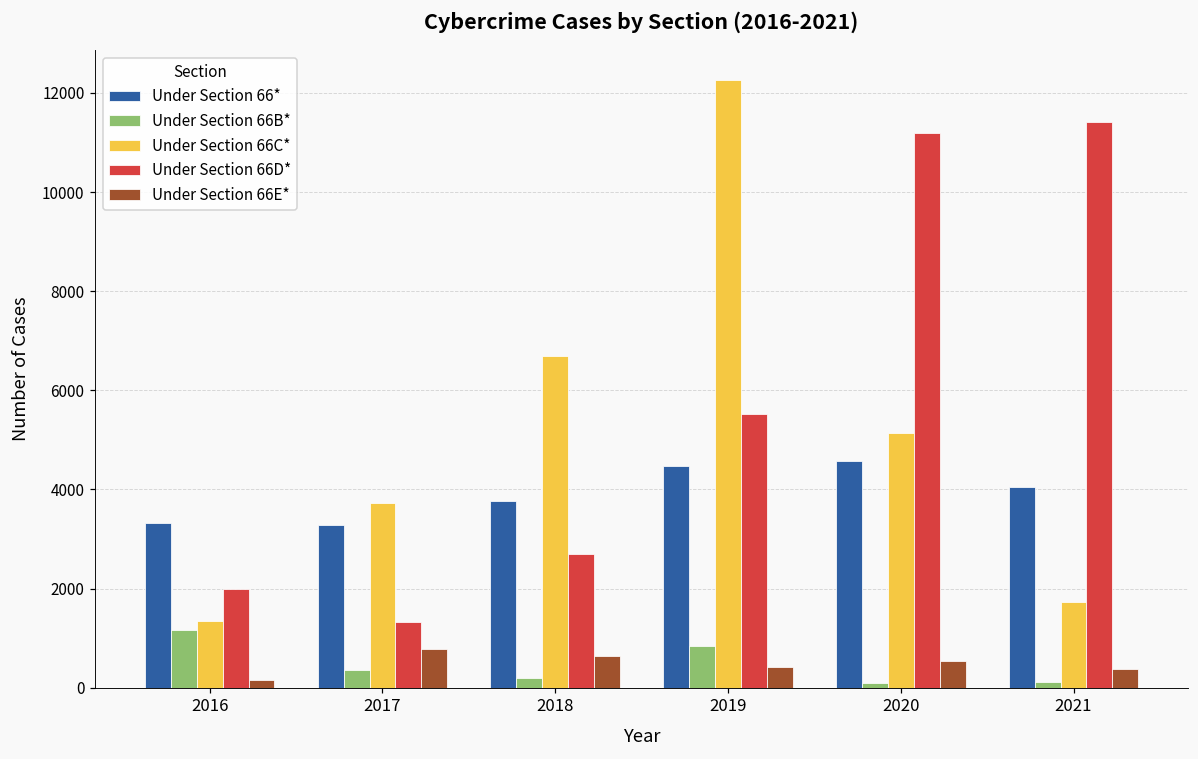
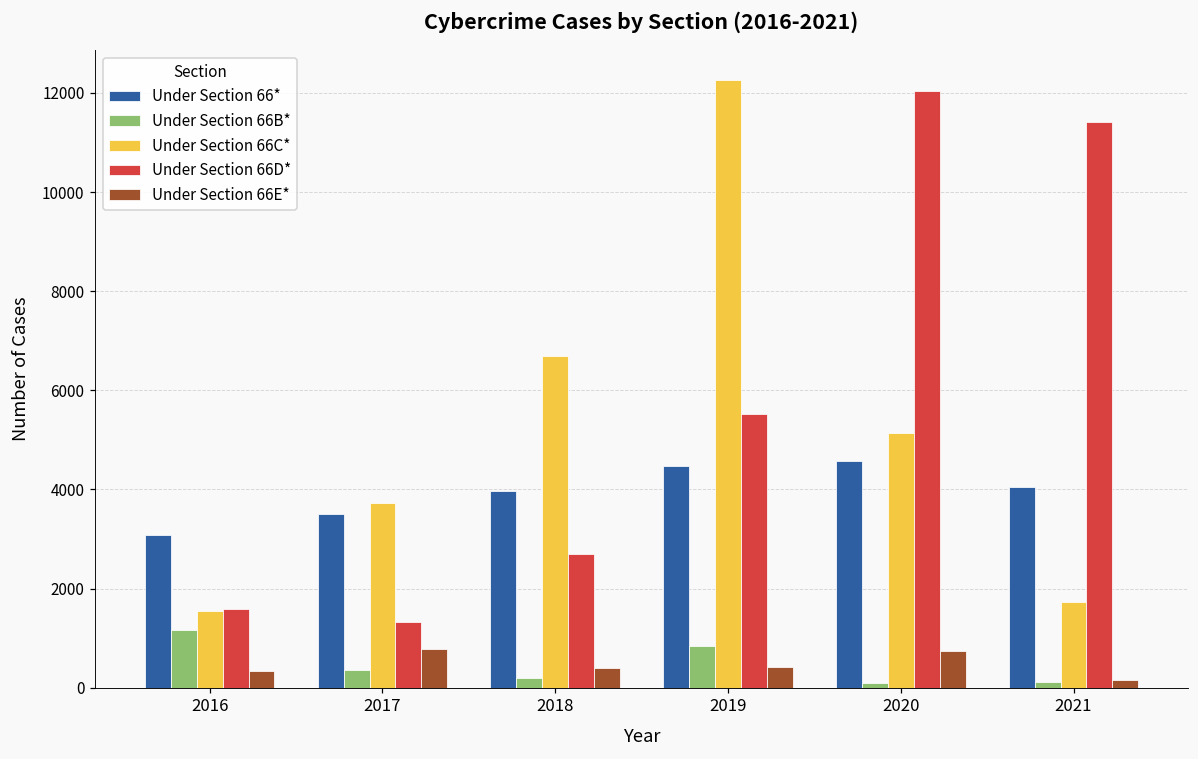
Under Section 66*, 2016: 3300 -> 3100
Under Section 66C*, 2016: 1400 -> 1500
Under Section 66D*, 2016: 2000 -> 1600
Under Section 66E*, 2016: 200 -> 300
Under Section 66*, 2017: 3300 -> 3500
Under Section 66*, 2018: 3800 -> 4000
Under Section 66E*, 2018: 600 -> 400
Under Section 66D*, 2020: 11200 -> 12000
Under Section 66E*, 2020: 500 -> 700
Under Section 66E*, 2021: 400 -> 200
